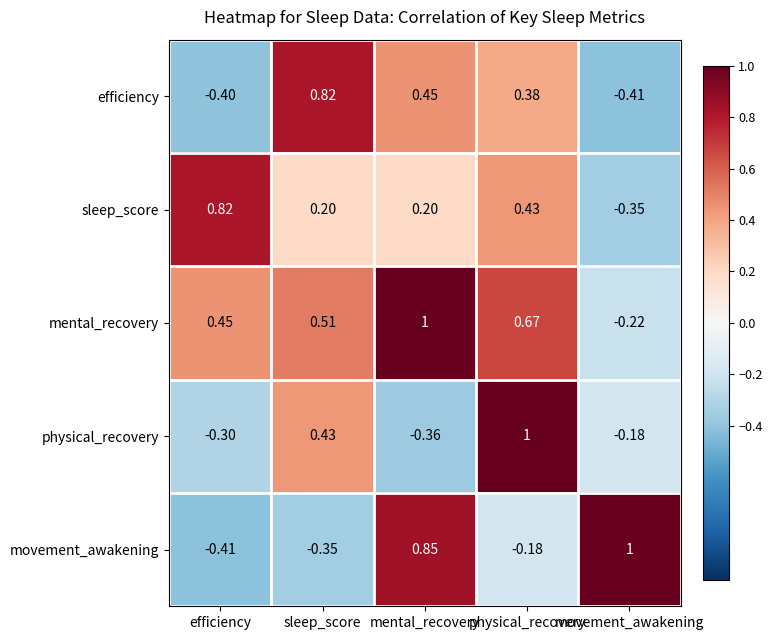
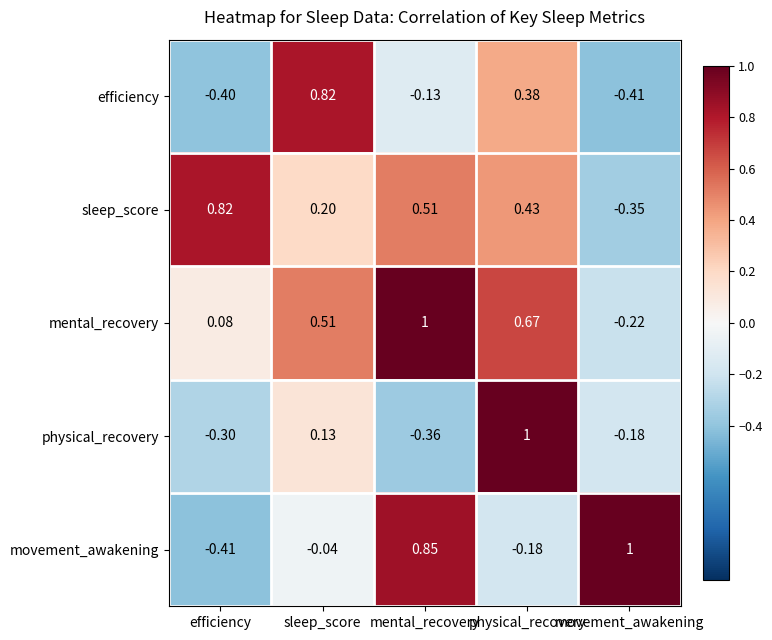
efficiency, mental_recovery: 0.45 -> -0.13
sleep_score, mental_recovery: 0.20 -> 0.51
mental_recovery, efficiency: 0.45 -> 0.08
physical_recovery, sleep_score: 0.43 -> 0.13
movement_awakening, sleep_score: -0.35 -> -0.04
